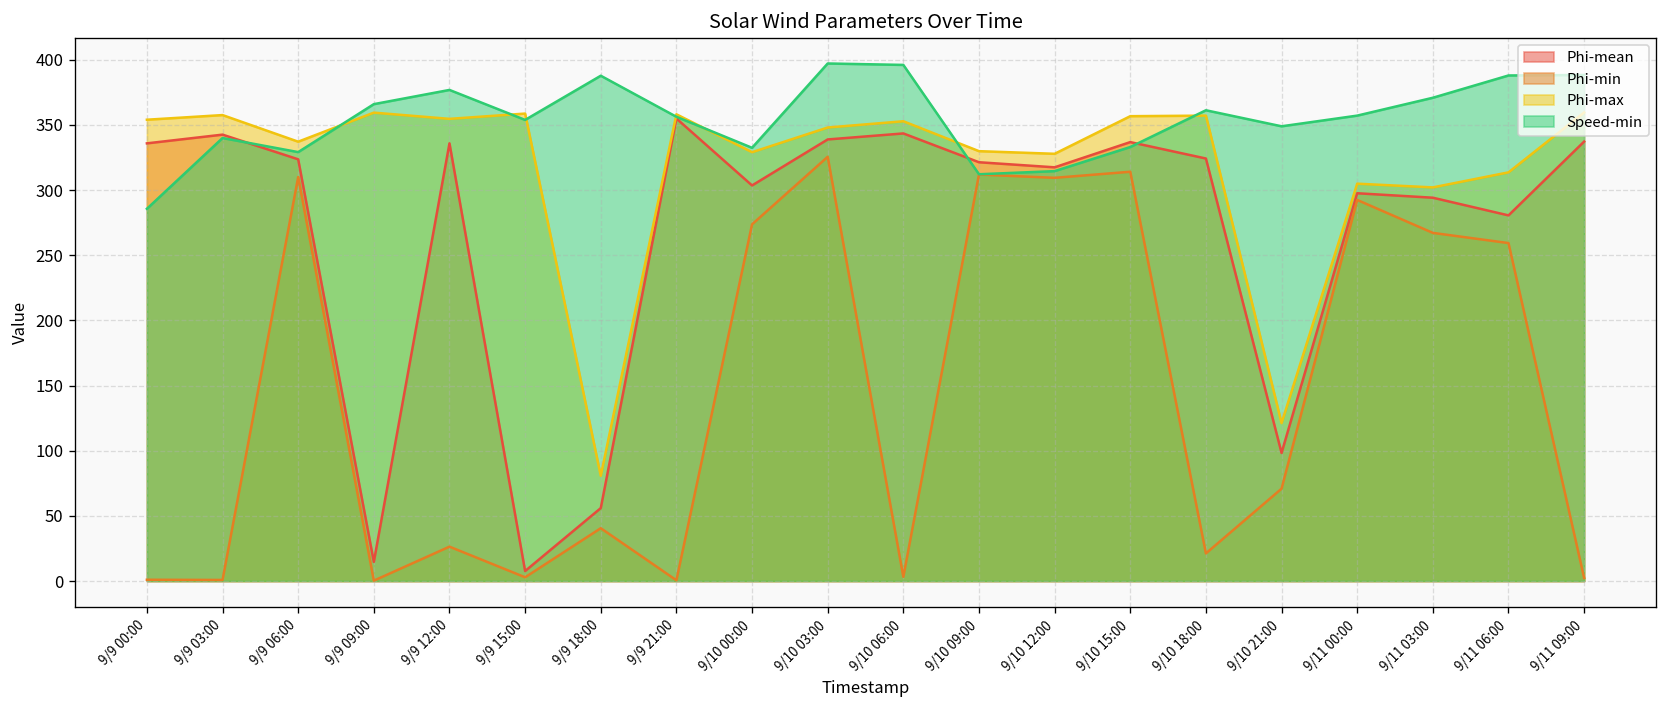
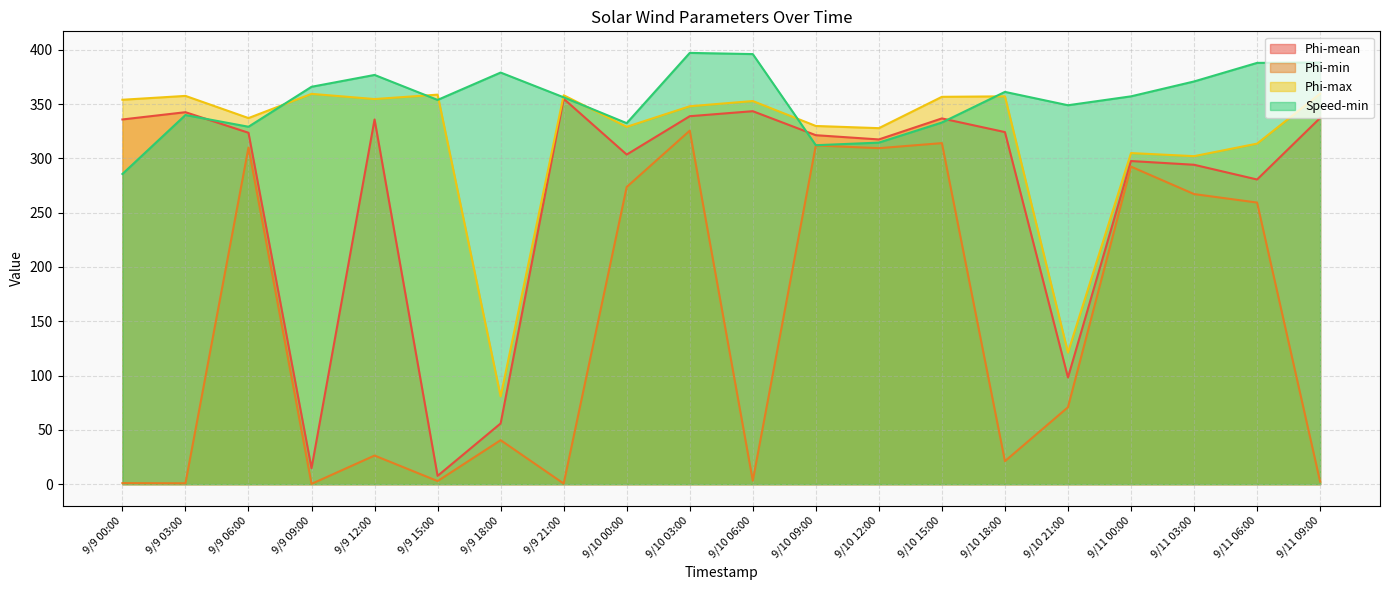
Speed-min, 9/9 18:00: 388 -> 379
